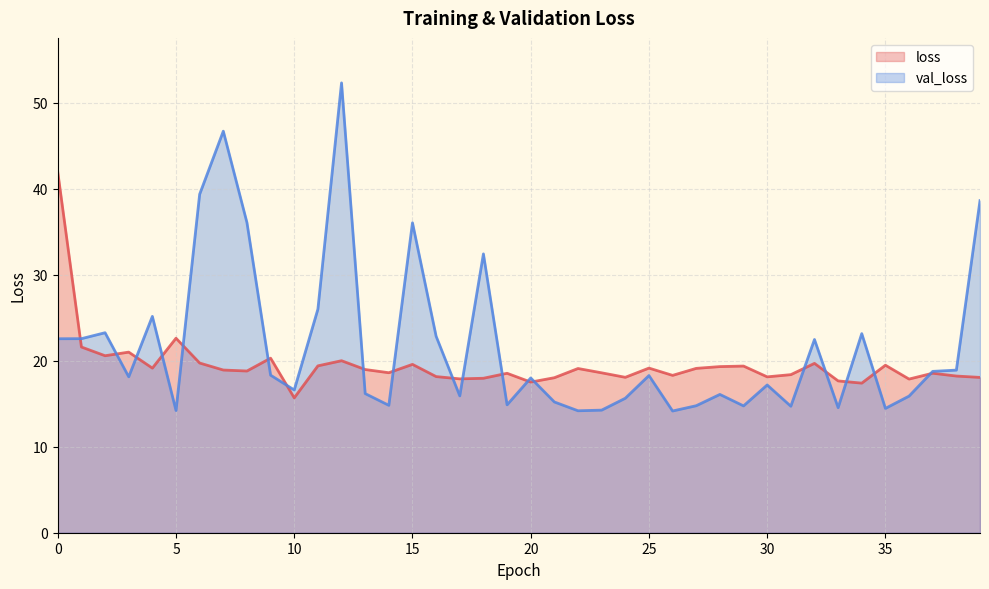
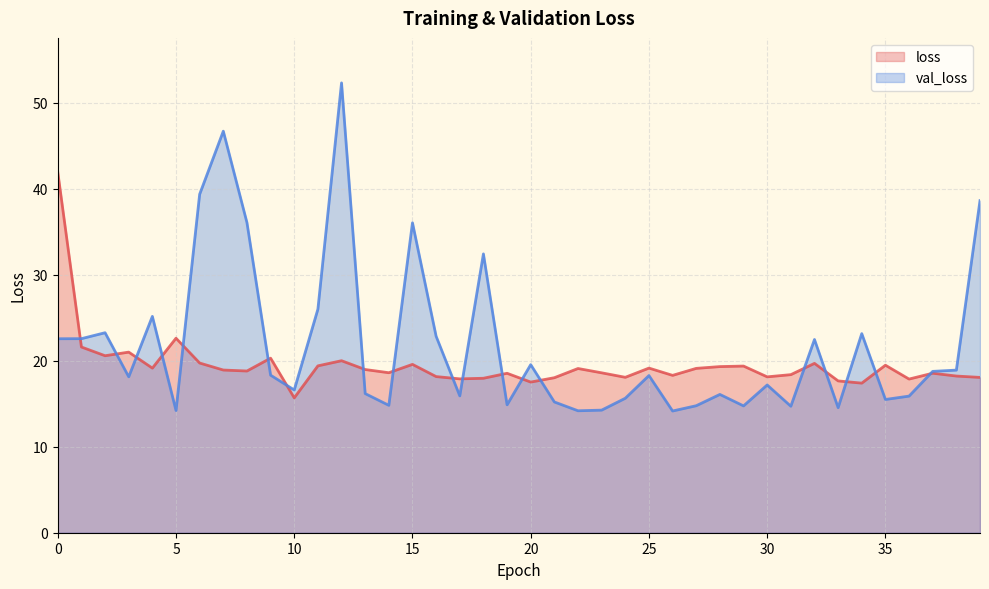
val_loss, 20: 18 -> 20
val_loss, 35: 14 -> 16
